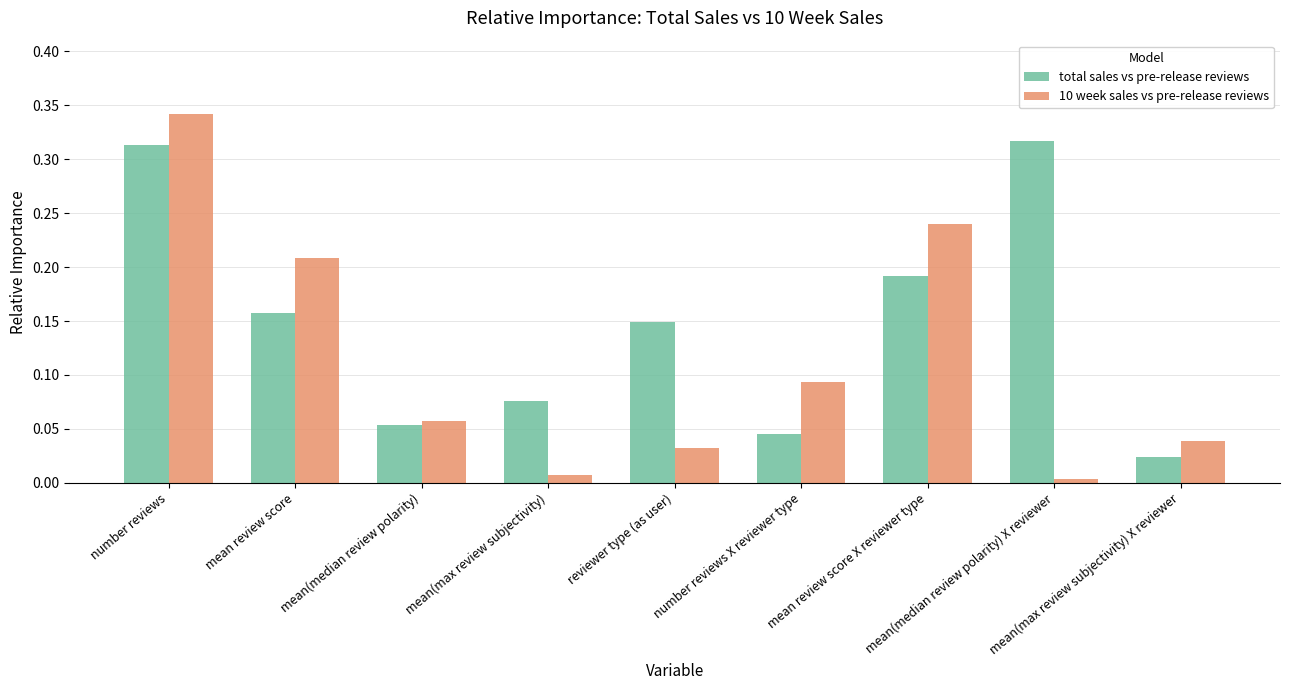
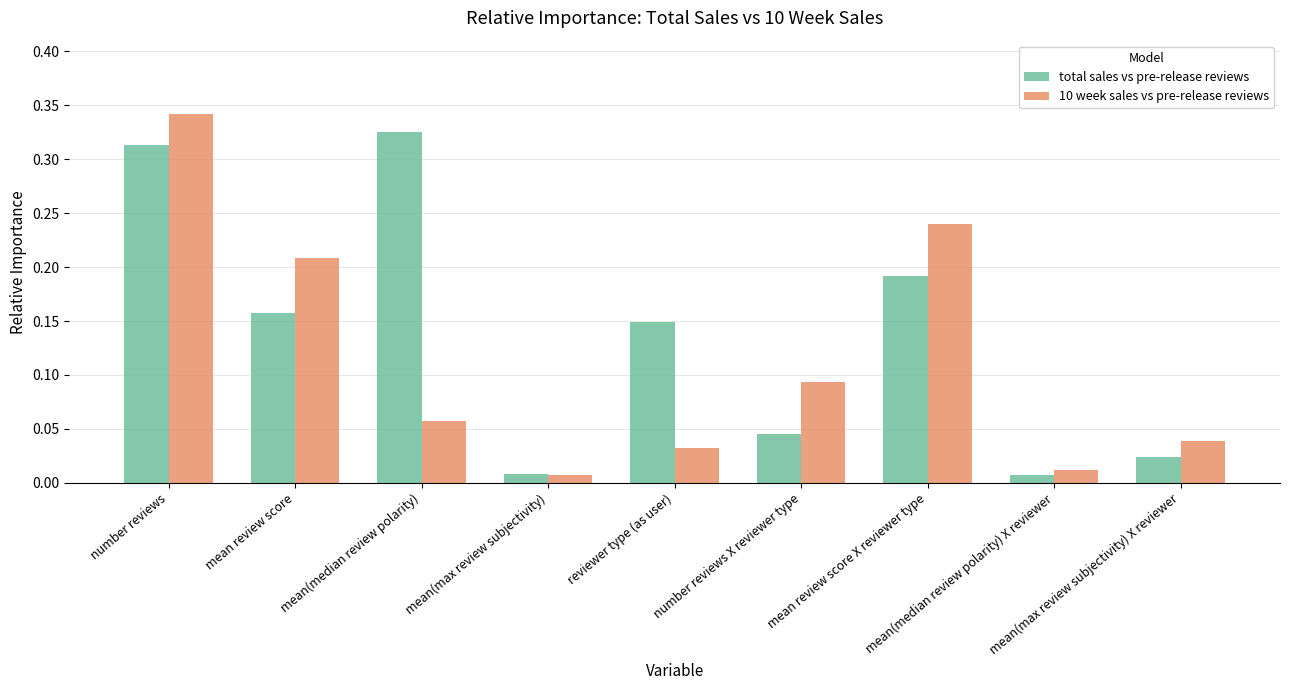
total sales vs pre-release reviews, mean(median review polarity): 0.054 -> 0.325
total sales vs pre-release reviews, mean(max review subjectivity): 0.076 -> 0.008
total sales vs pre-release reviews, mean(median review polarity) X reviewer: 0.317 -> 0.007
10 week sales vs pre-release reviews, mean(median review polarity) X reviewer: 0.004 -> 0.012
